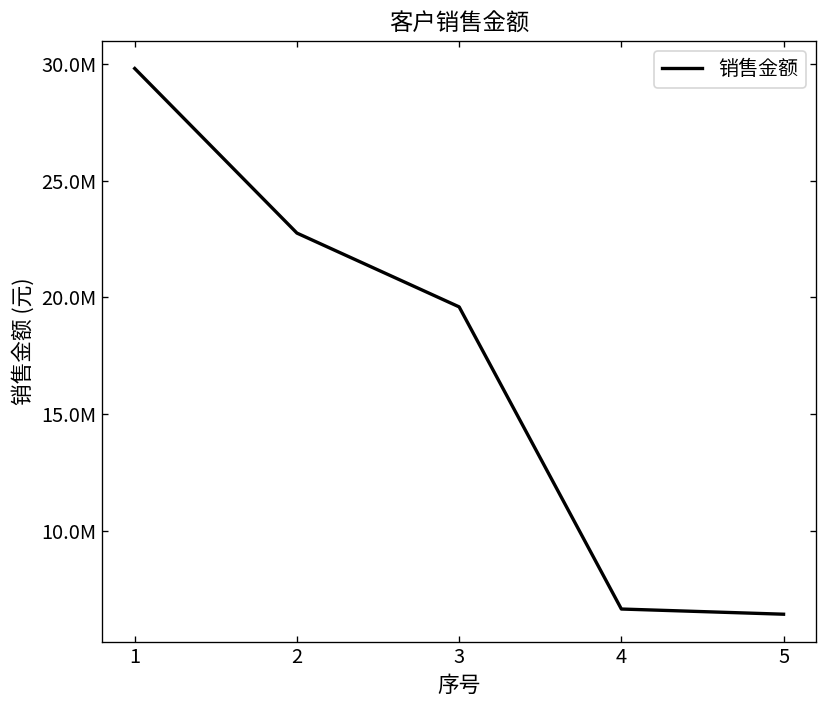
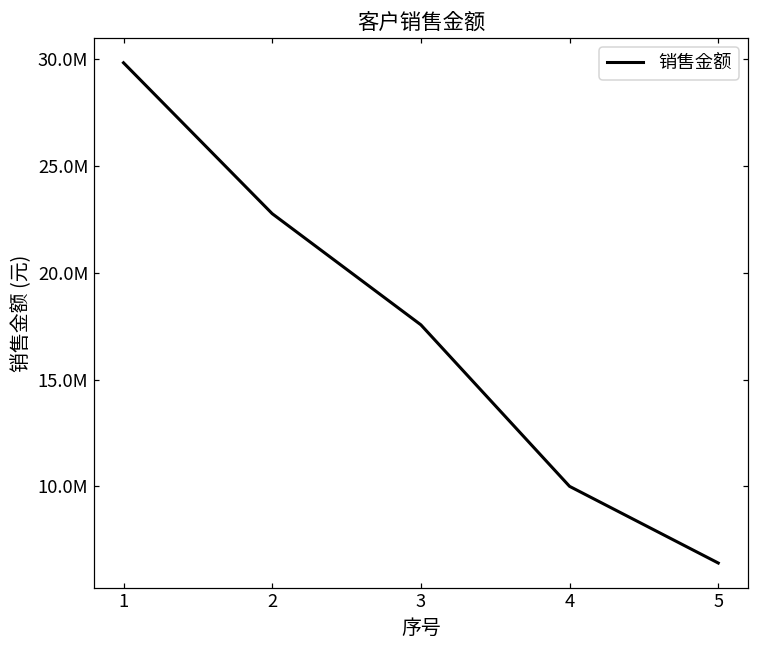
3: 19600000 -> 17600000
4: 6600000 -> 10000000
